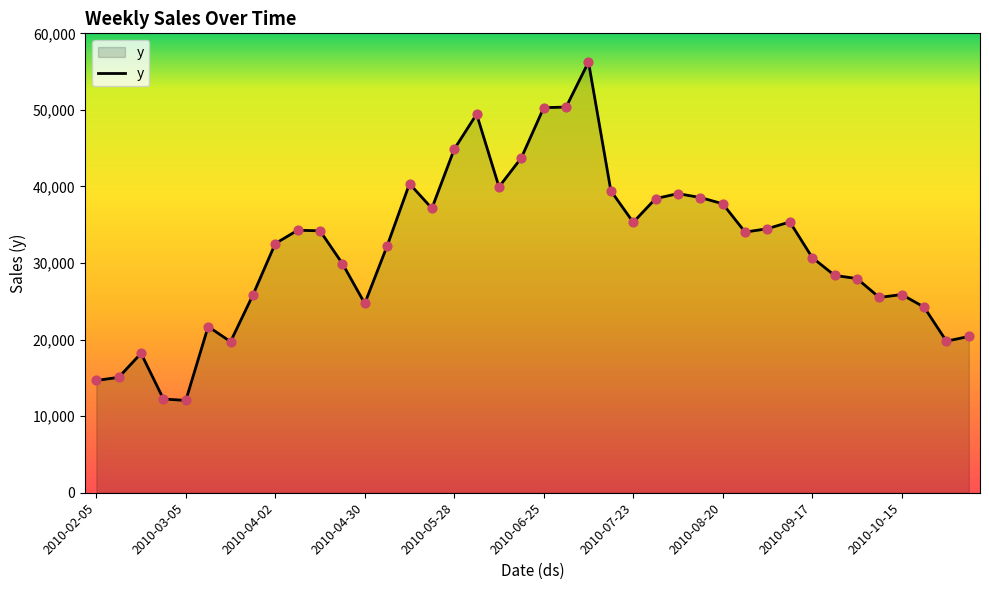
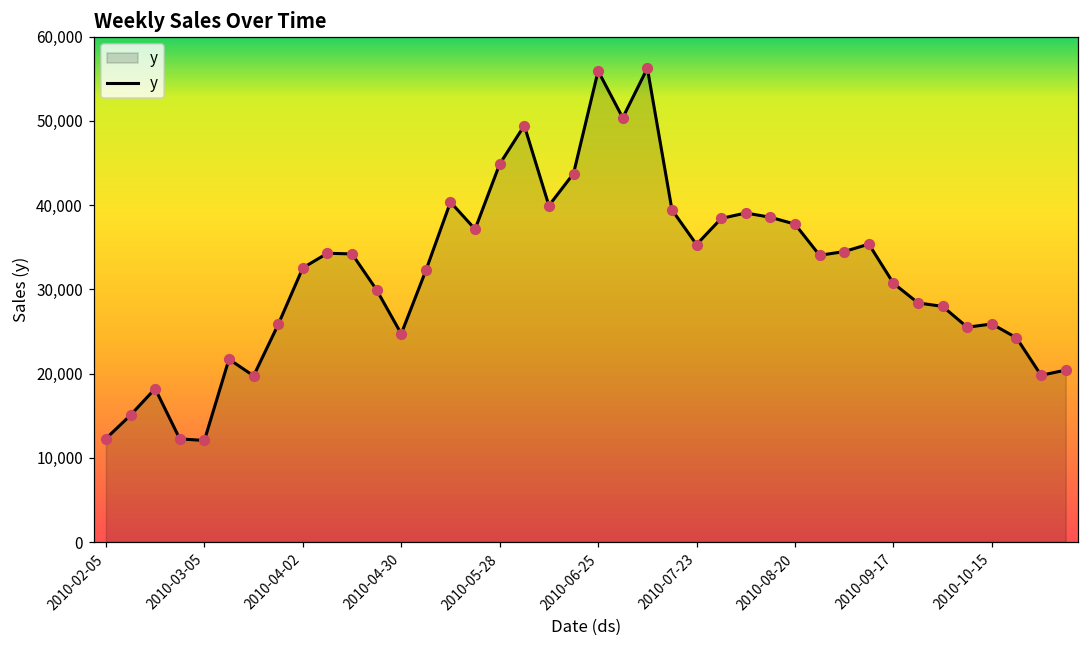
2010-02-05: 15,000 -> 12,000
2010-06-25: 50,000 -> 56,000
